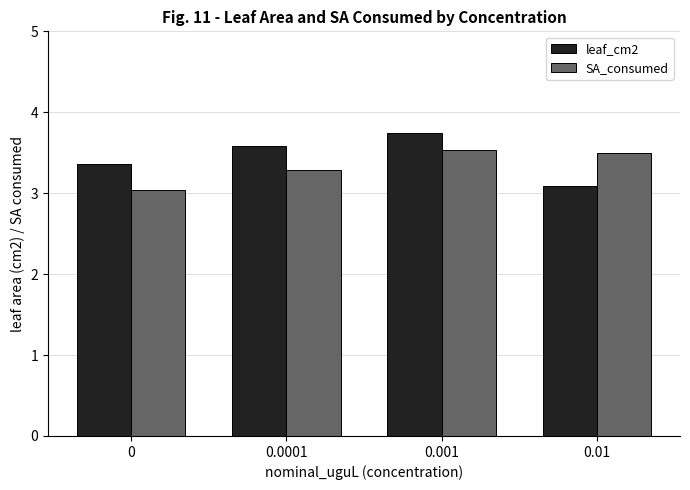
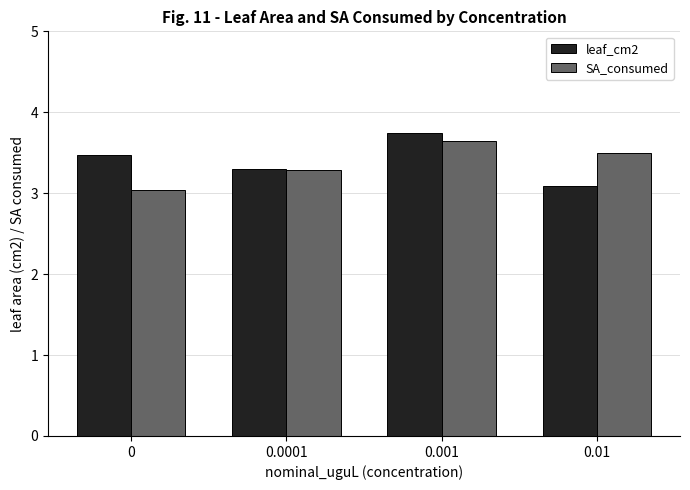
leaf_cm2, 0: 3.4 -> 3.5
leaf_cm2, 0.0001: 3.6 -> 3.3
SA_consumed, 0.001: 3.5 -> 3.6
